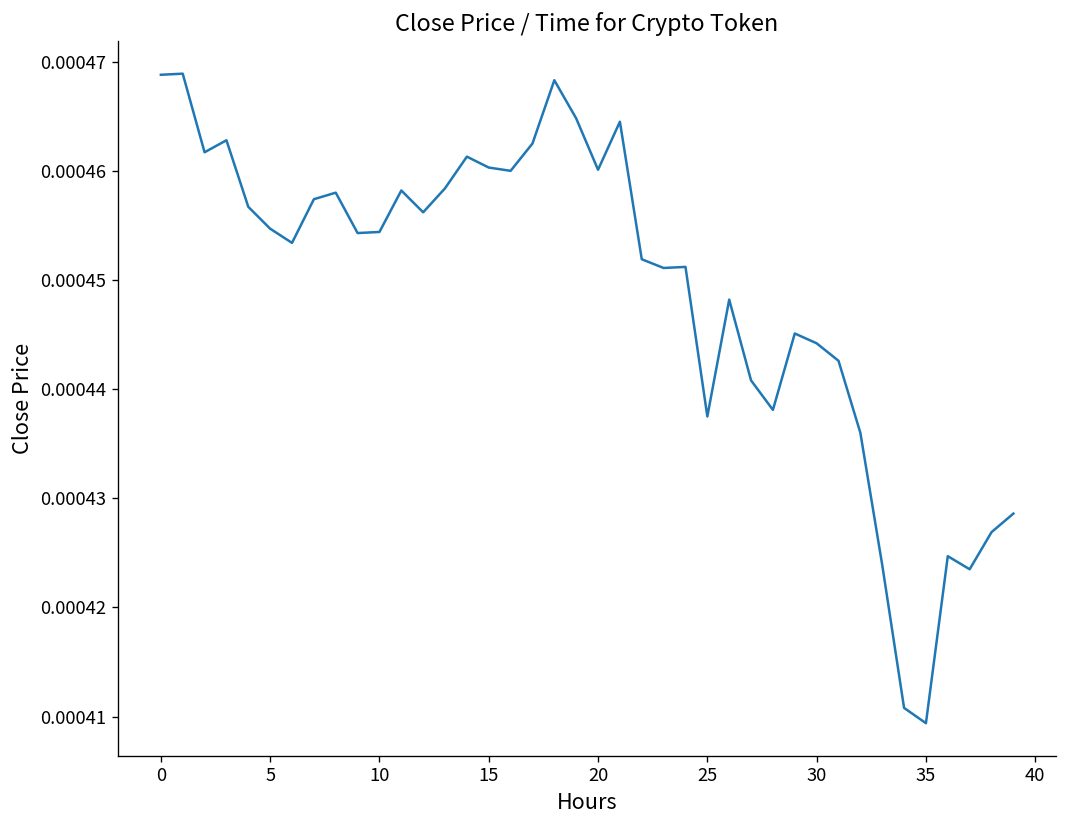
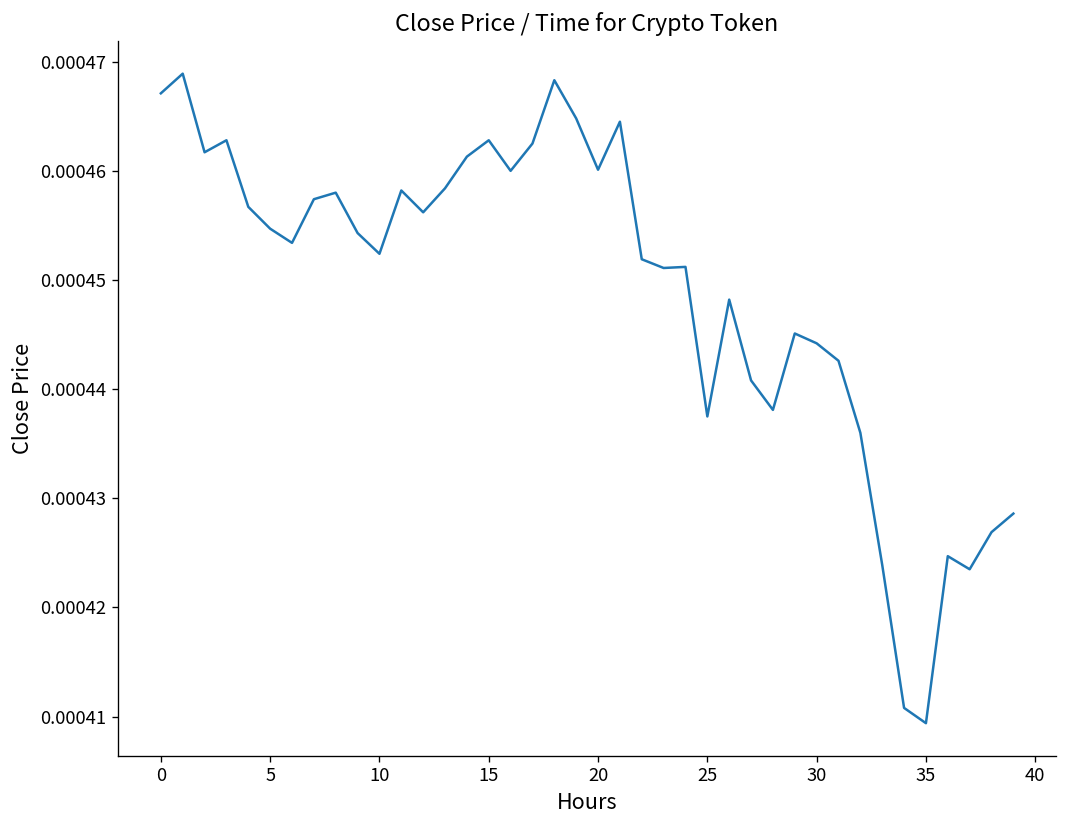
0: 0.000469 -> 0.000467
10: 0.000454 -> 0.000452
15: 0.000460 -> 0.000463
